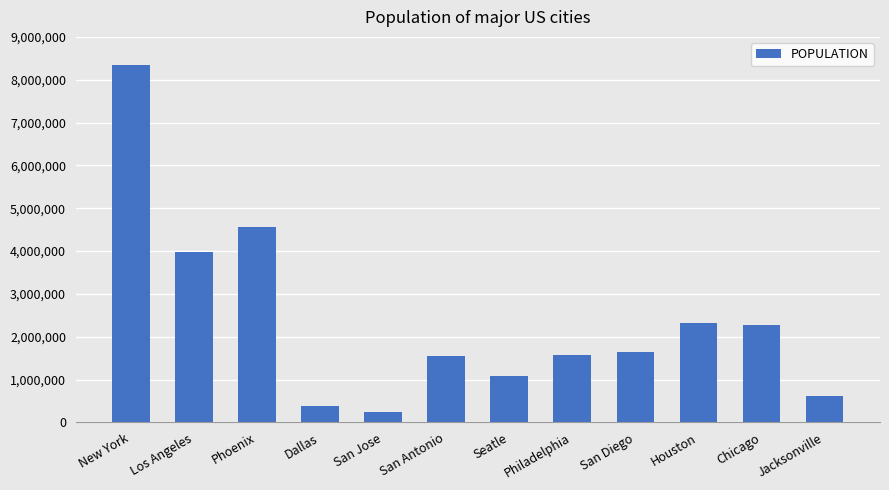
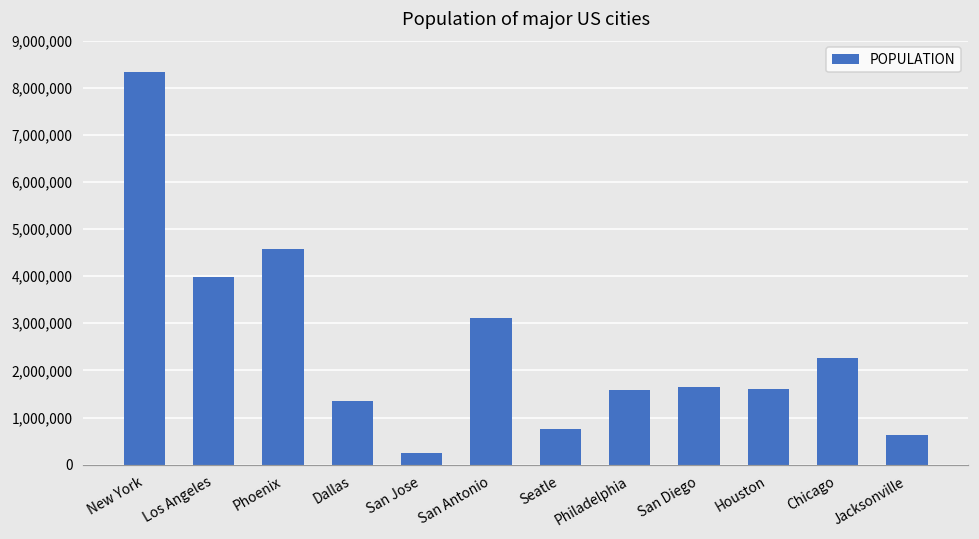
Dallas: 400,000 -> 1,300,000
San Antonio: 1,500,000 -> 3,100,000
Seatle: 1,100,000 -> 800,000
Houston: 2,300,000 -> 1,600,000
